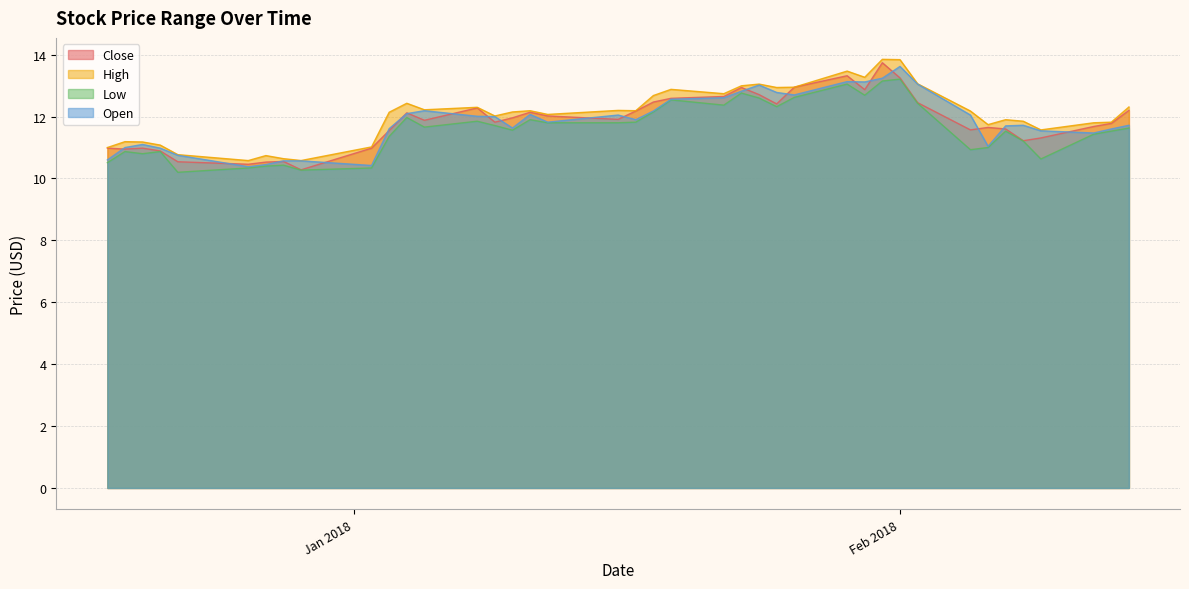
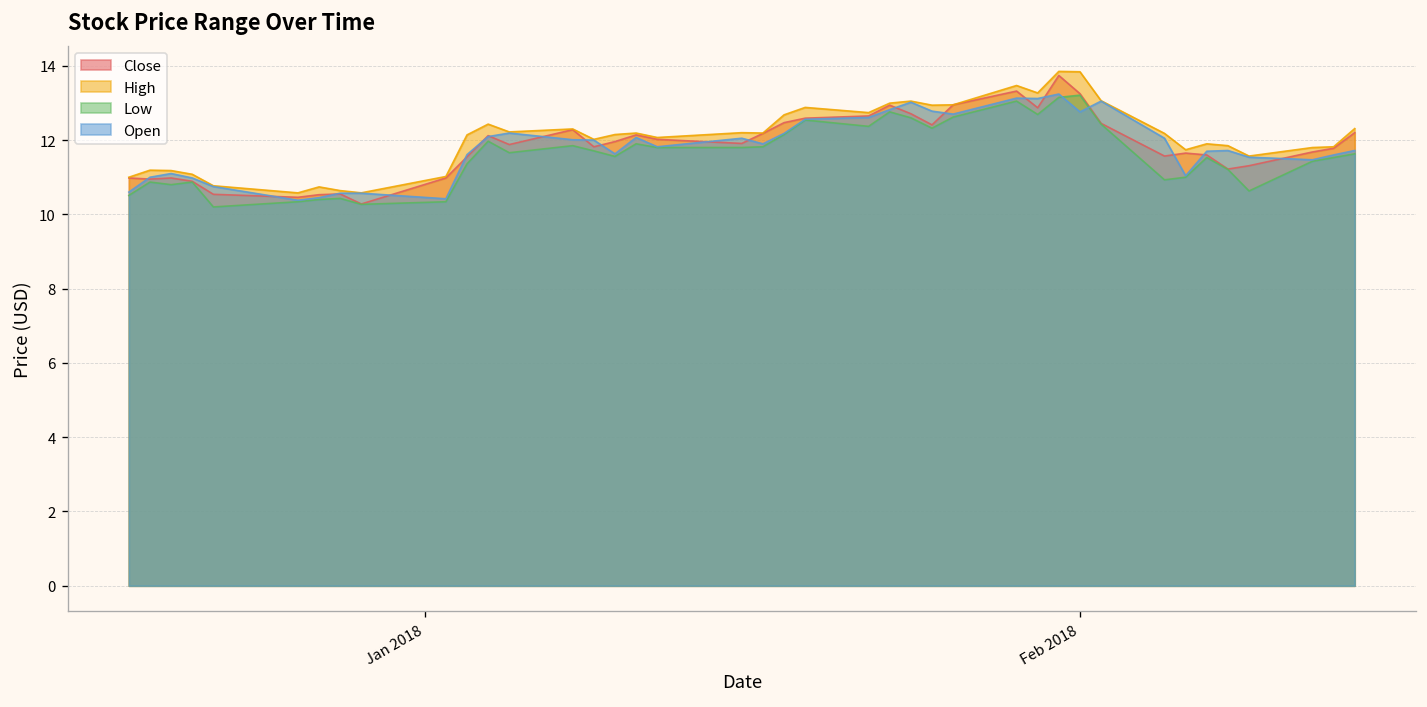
Open, Feb 2018: 13.6 -> 12.8
